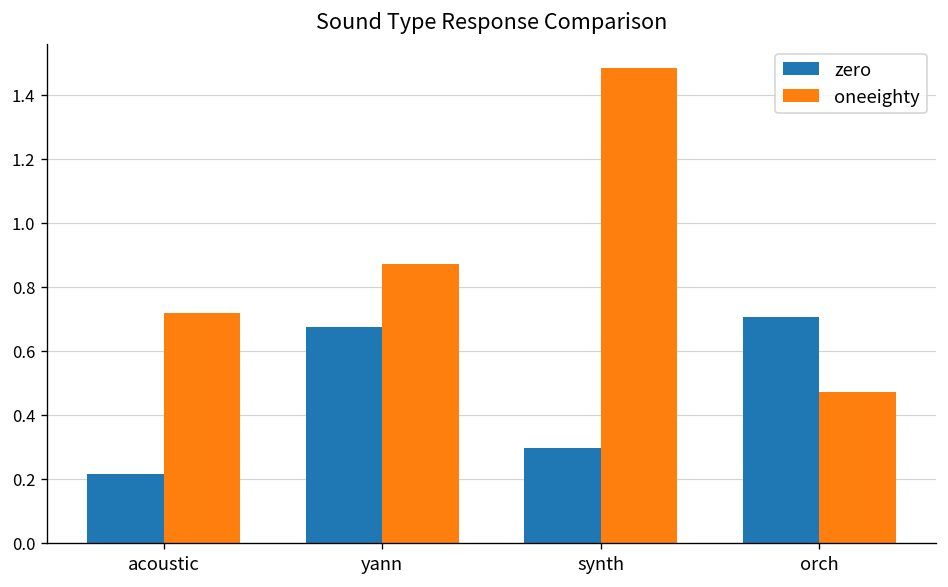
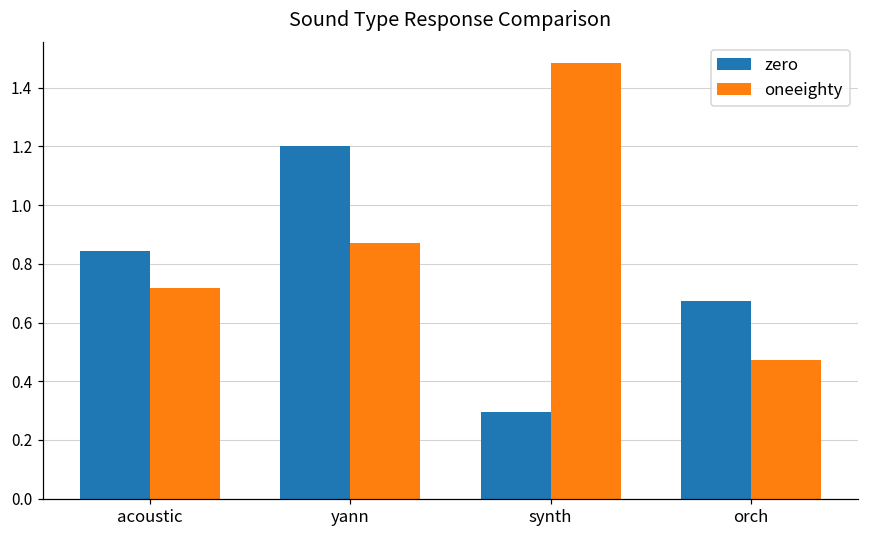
zero, acoustic: 0.22 -> 0.84
zero, yann: 0.68 -> 1.20
zero, orch: 0.71 -> 0.68
